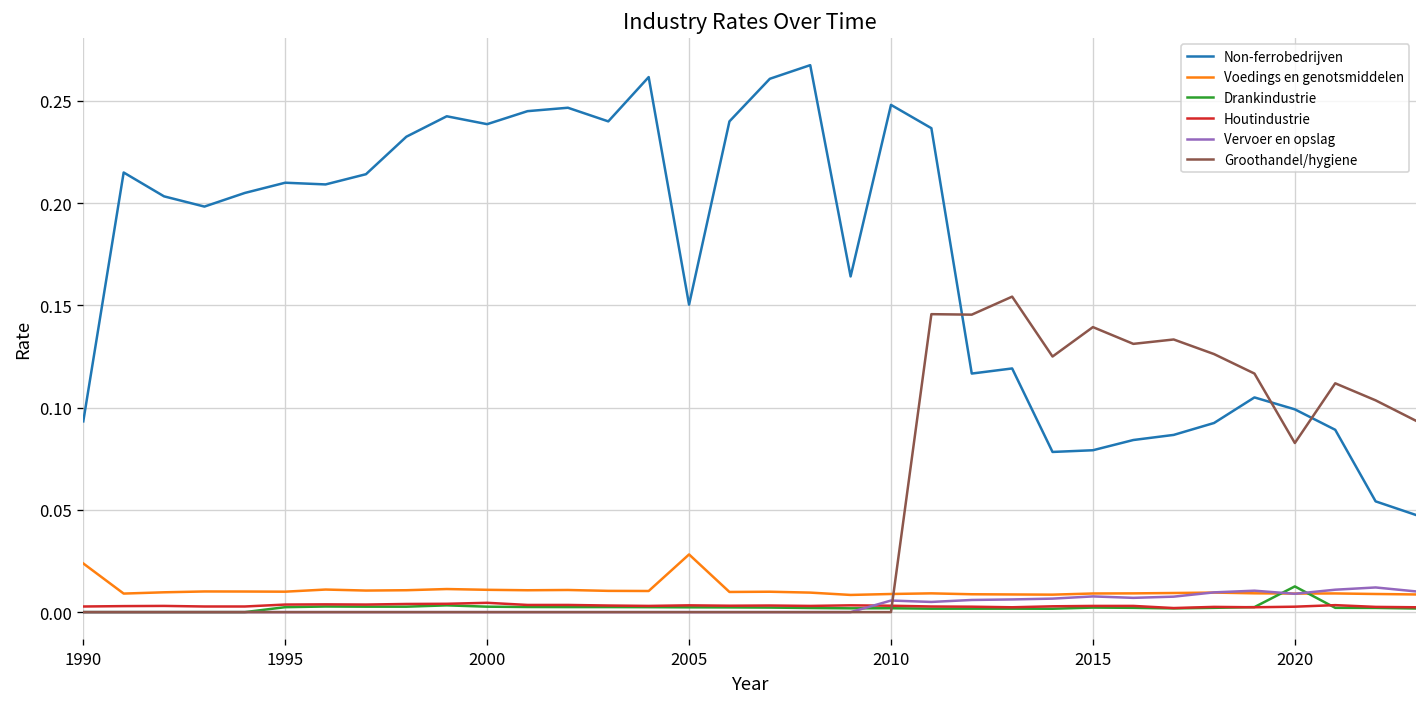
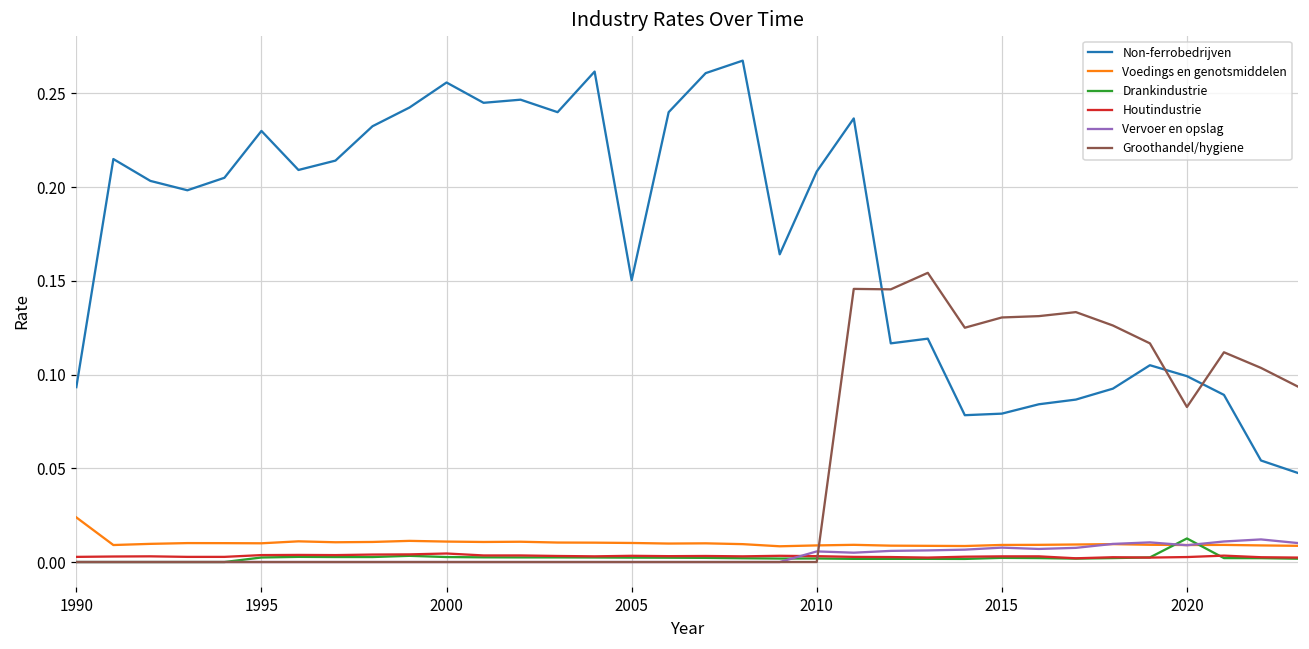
Non-ferrobedrijven, 1995: 0.21 -> 0.23
Non-ferrobedrijven, 2000: 0.239 -> 0.256
Voedings en genotsmiddelen, 2005: 0.028 -> 0.010
Non-ferrobedrijven, 2010: 0.248 -> 0.208
Groothandel/hygiene, 2015: 0.139 -> 0.130
